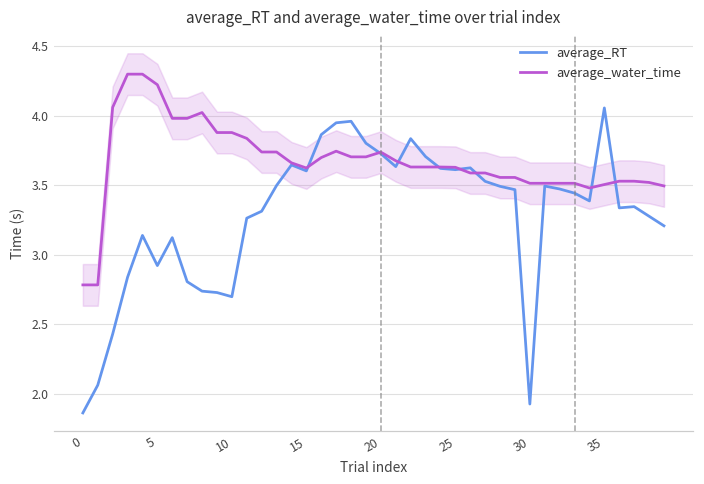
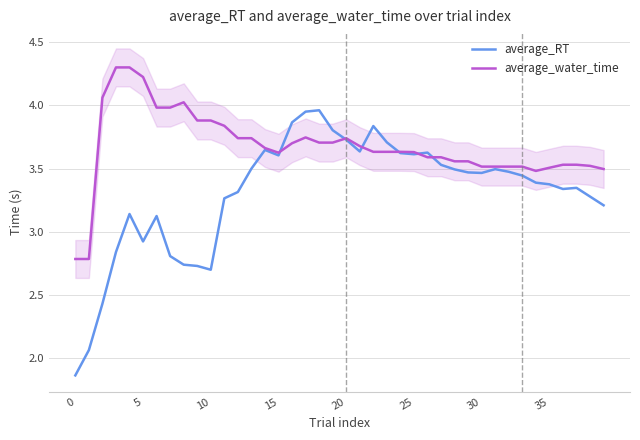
average_RT, 30: 1.93 -> 3.47
average_RT, 35: 4.06 -> 3.38
